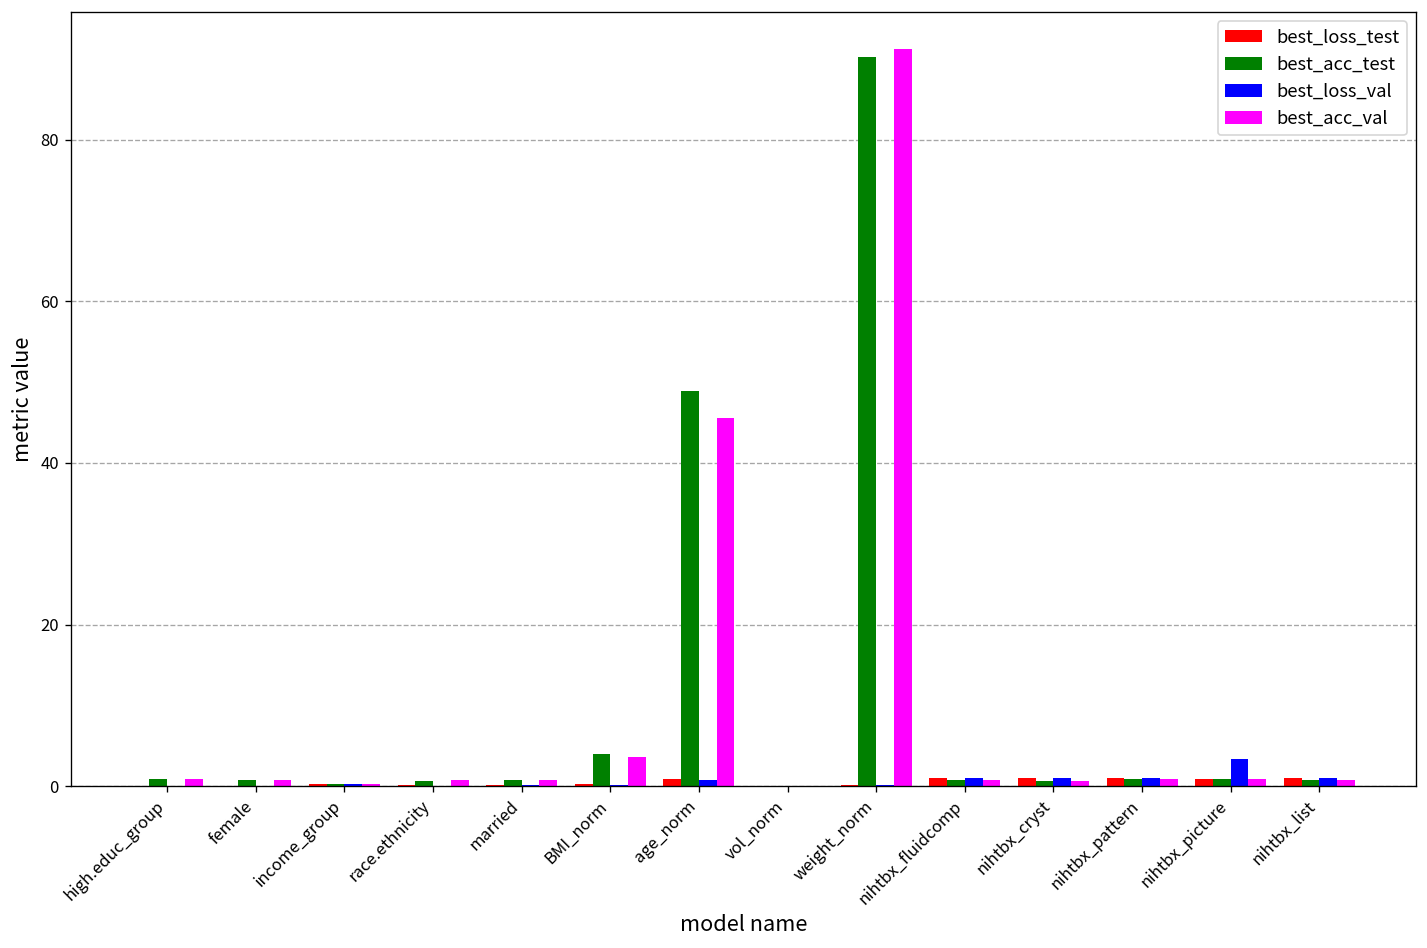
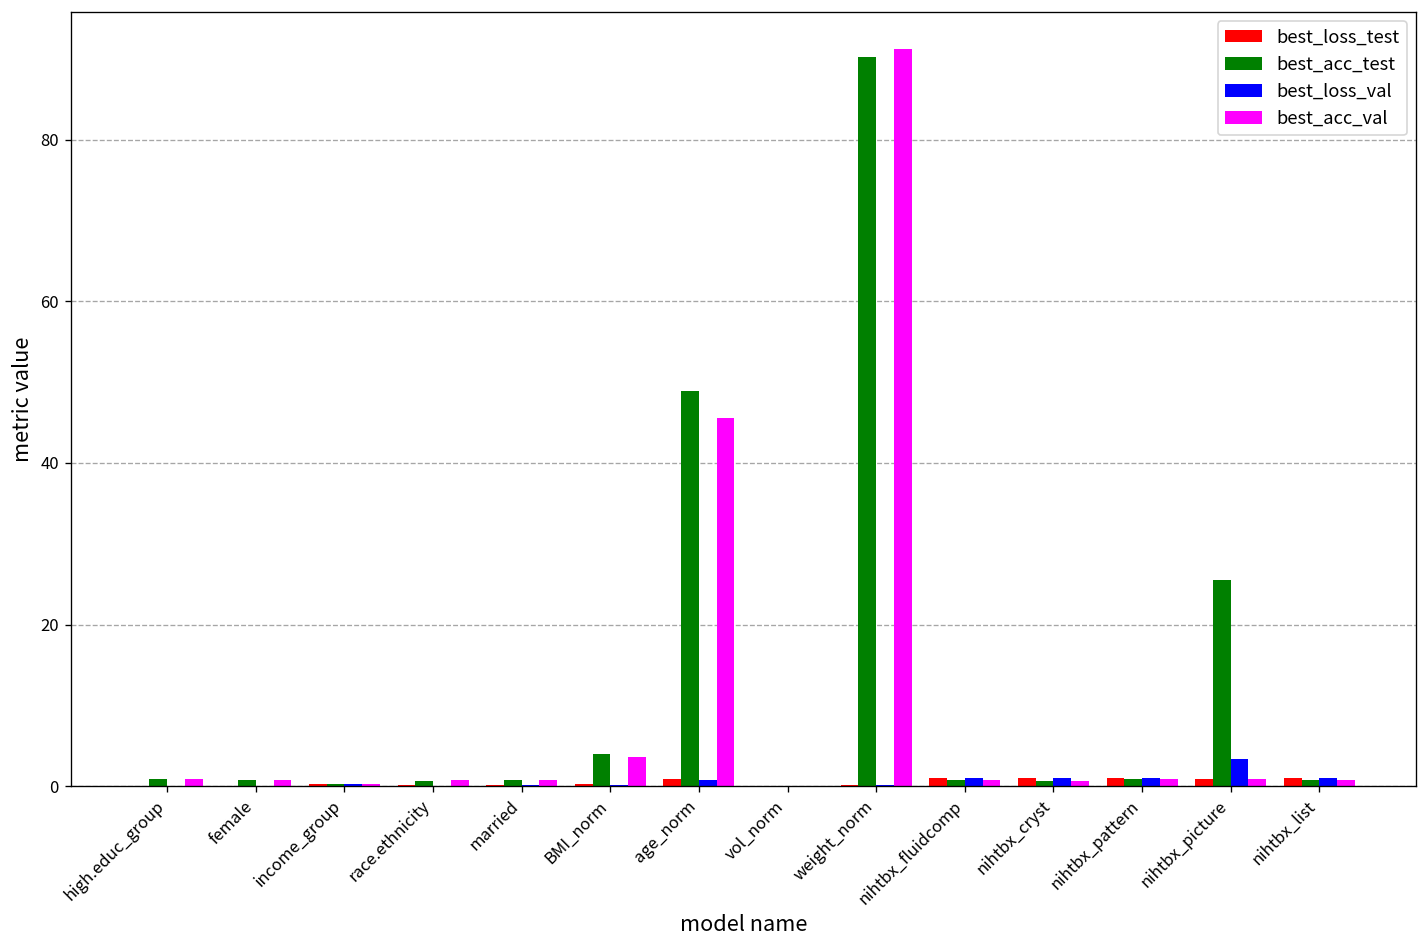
best_acc_test, nihtbx_picture: 1 -> 25
